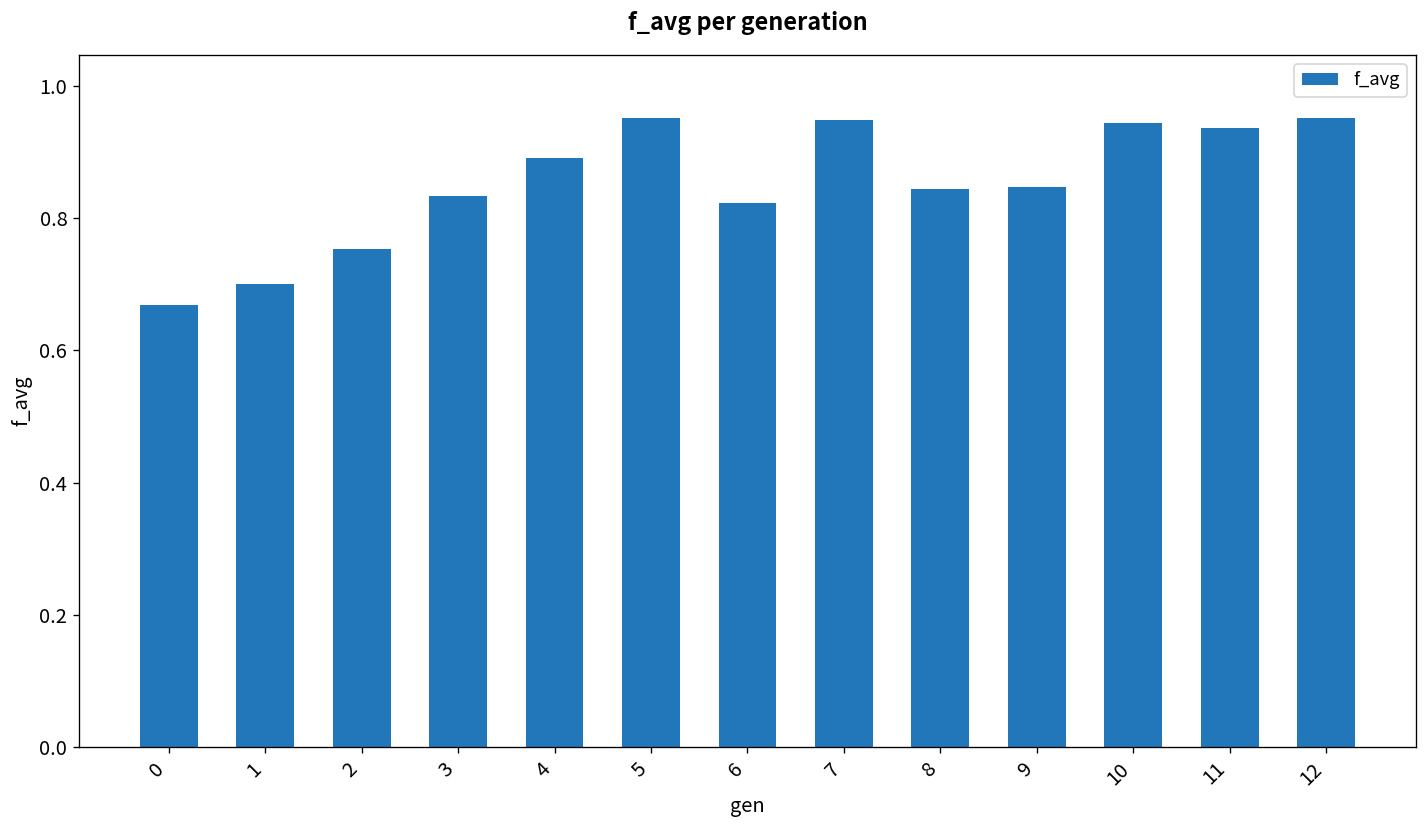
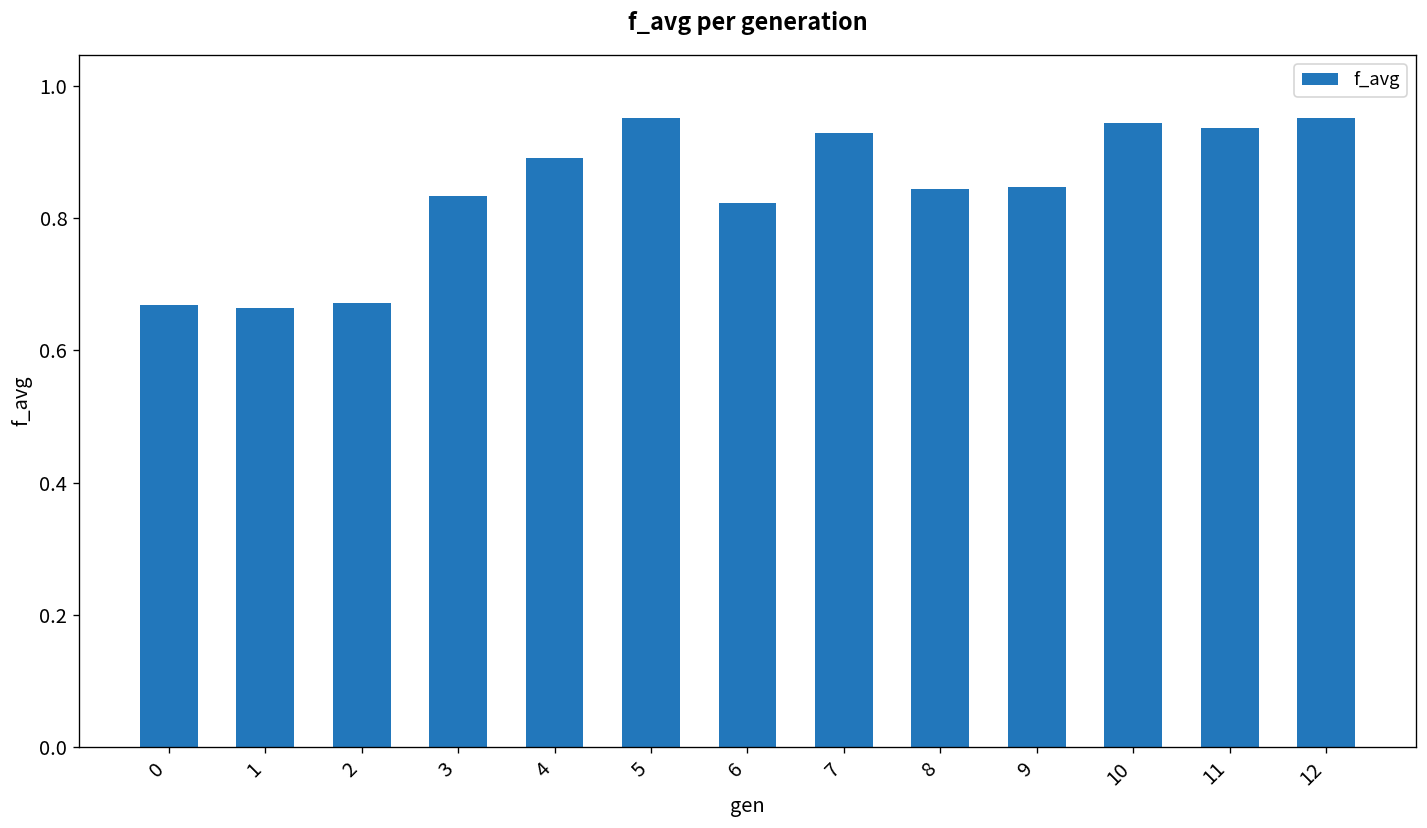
1: 0.70 -> 0.66
2: 0.75 -> 0.67
7: 0.95 -> 0.93
